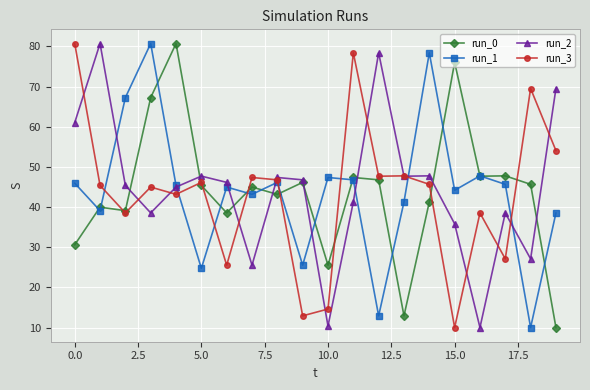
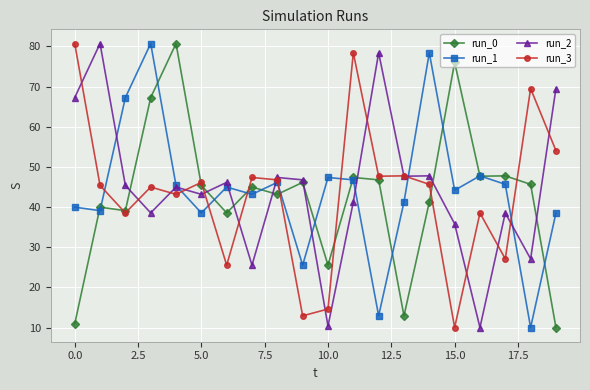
run_0, 0.0: 31 -> 11
run_1, 0.0: 46 -> 40
run_2, 0.0: 61 -> 67
run_1, 5.0: 25 -> 39
run_2, 5.0: 48 -> 43
